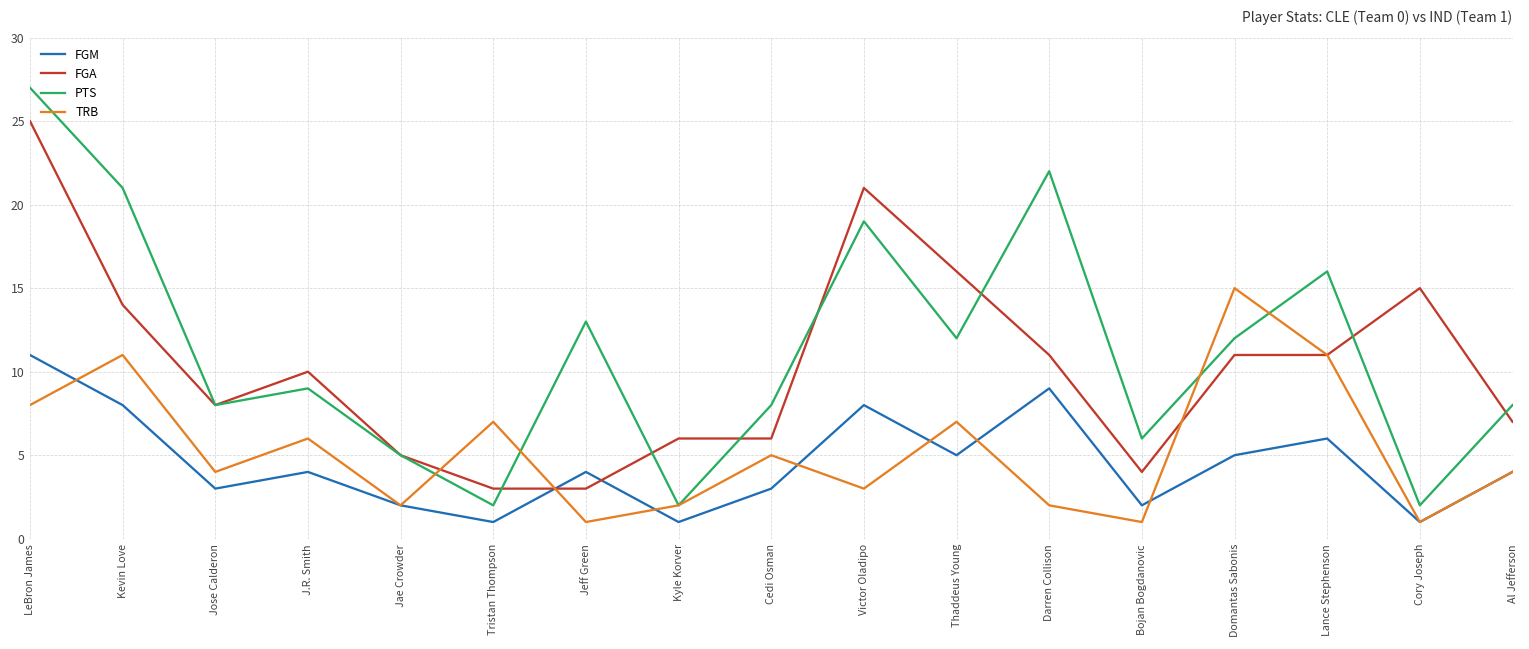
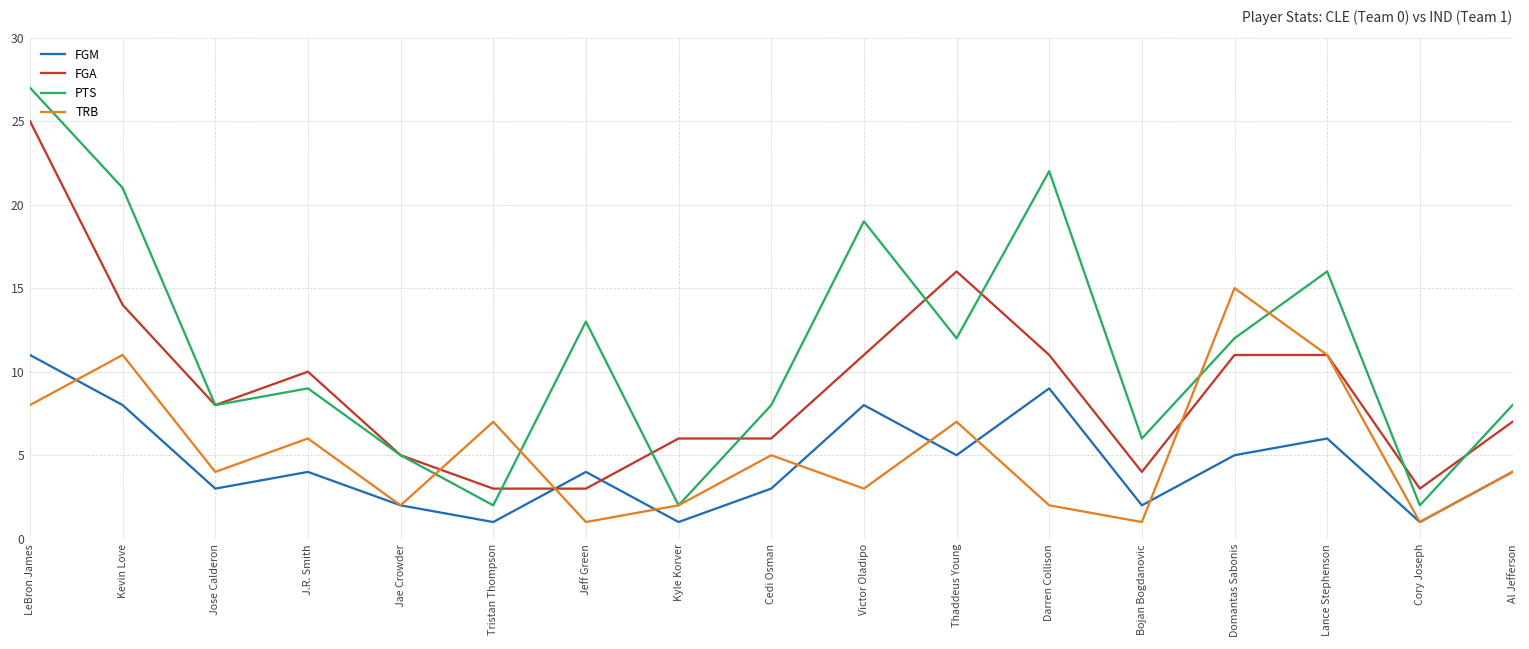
FGA, Victor Oladipo: 21 -> 11
FGA, Cory Joseph: 15 -> 3
